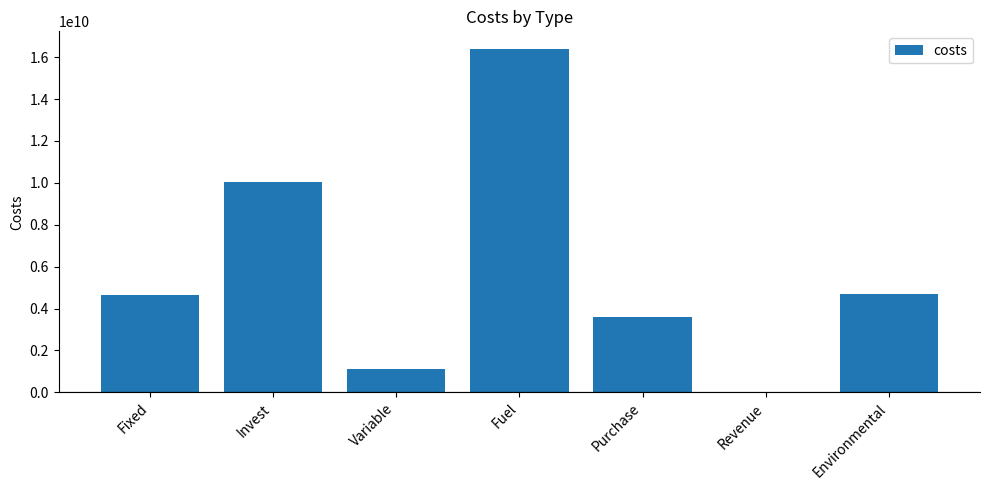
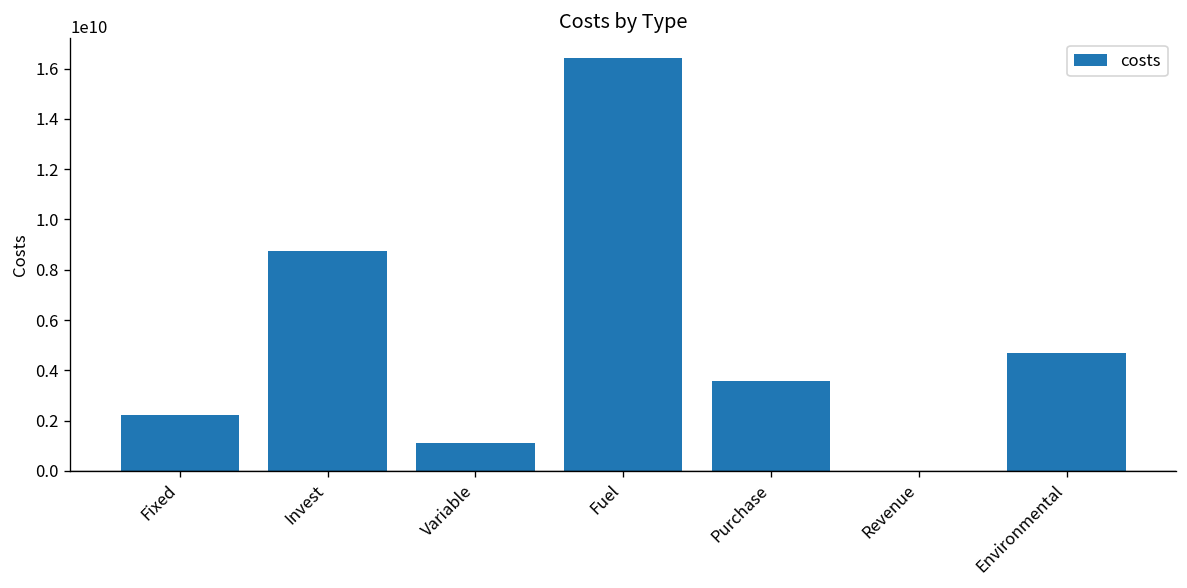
Fixed: 4600000000 -> 2200000000
Invest: 10100000000 -> 8800000000
